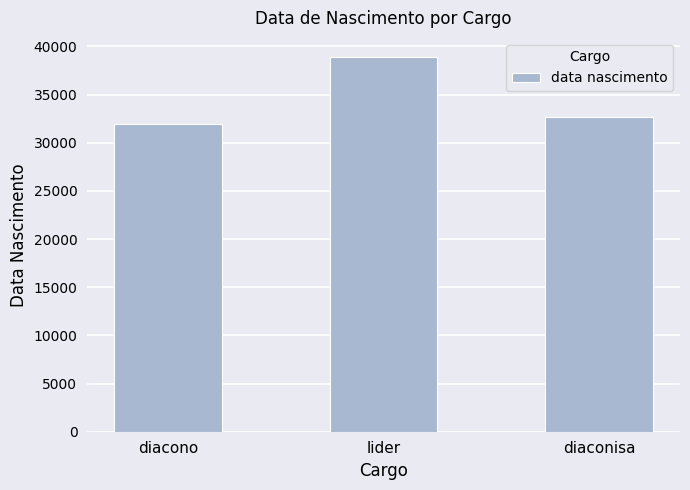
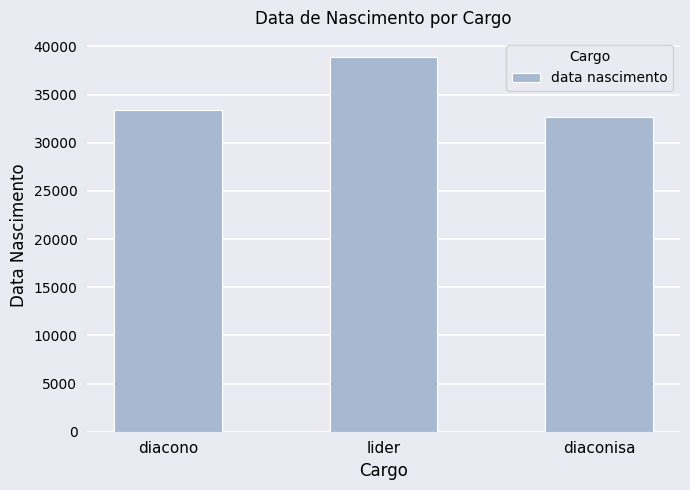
diacono: 32000 -> 33000
